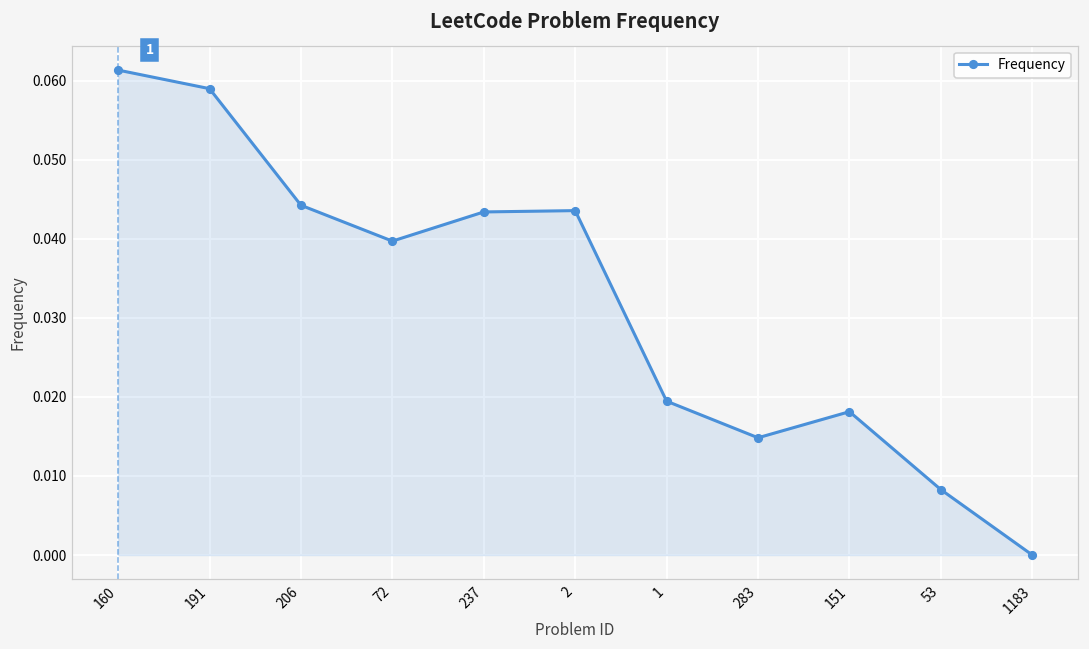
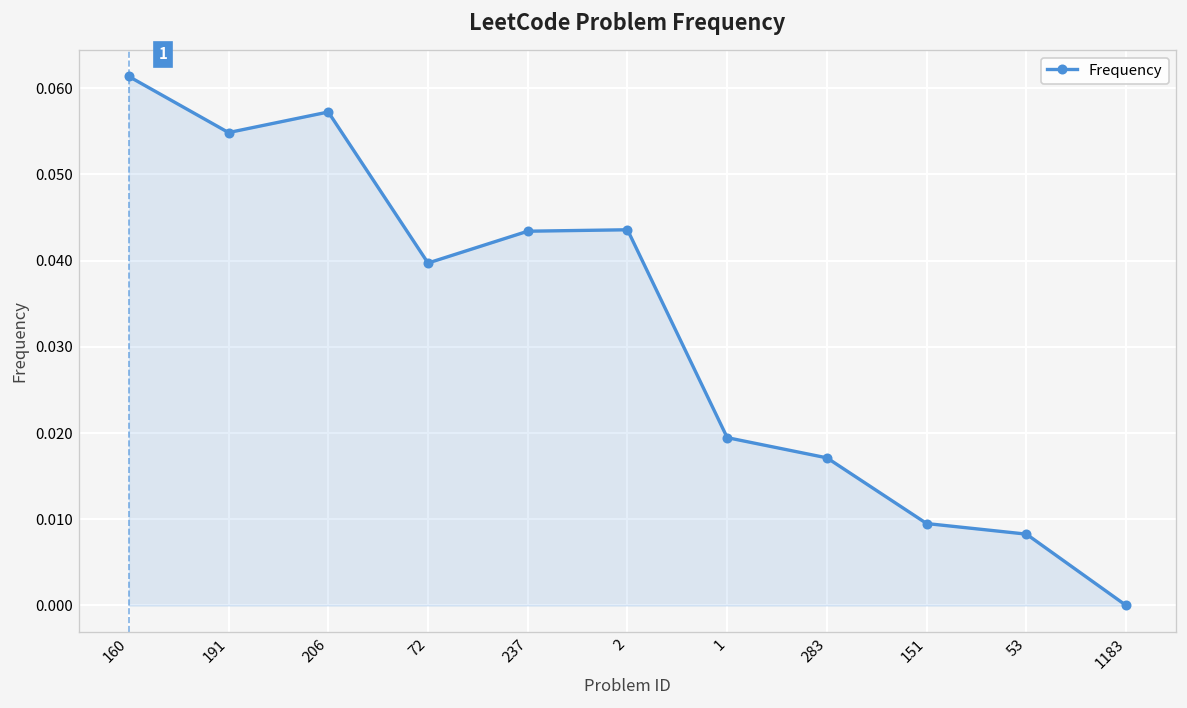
191: 0.059 -> 0.055
206: 0.044 -> 0.057
283: 0.015 -> 0.017
151: 0.018 -> 0.009
